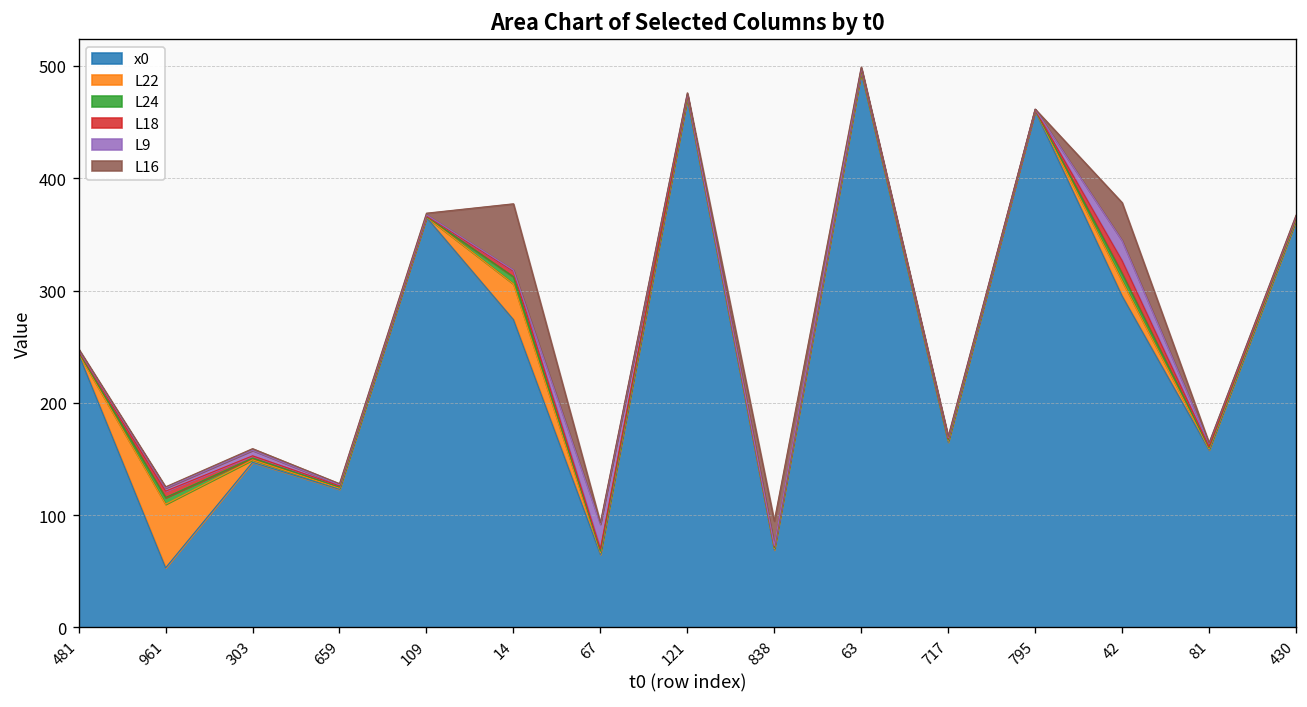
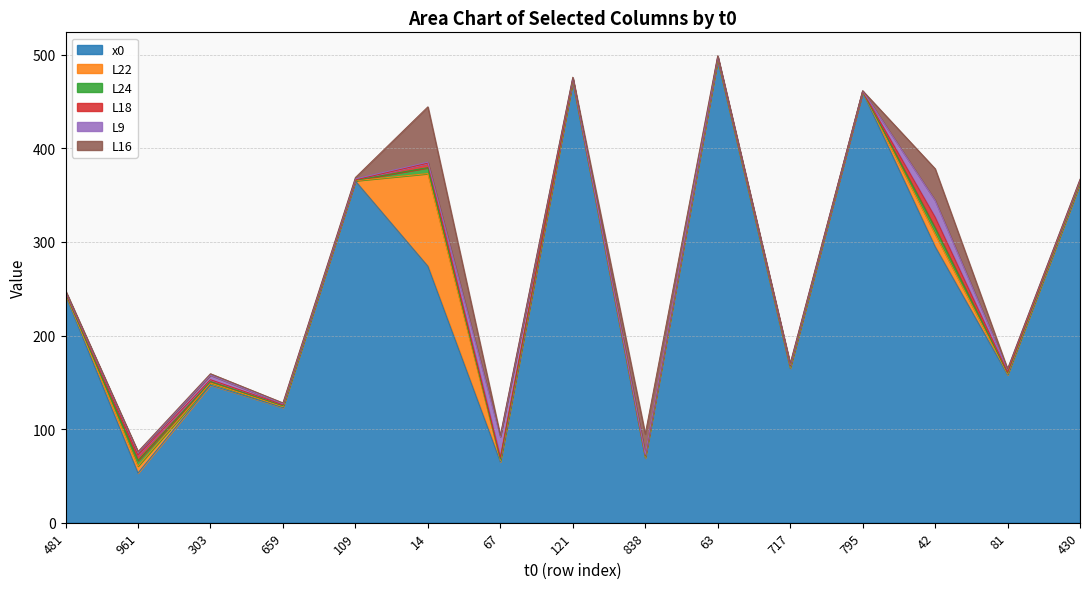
L22, 961: 60 -> 10
L22, 14: 30 -> 100
